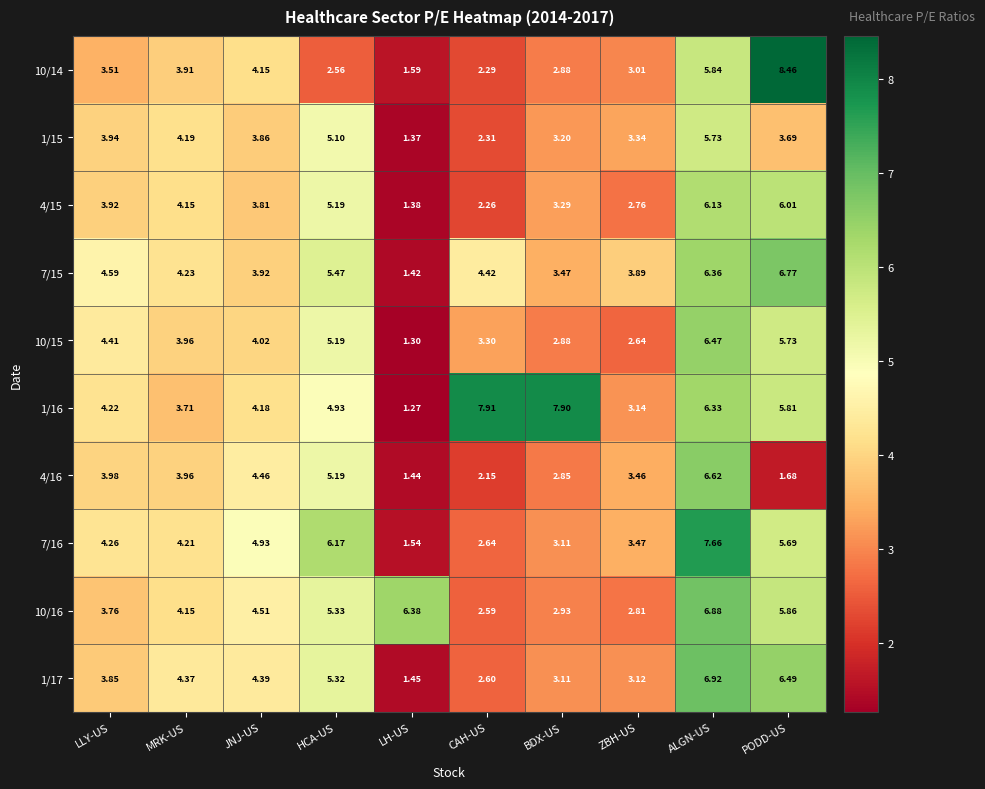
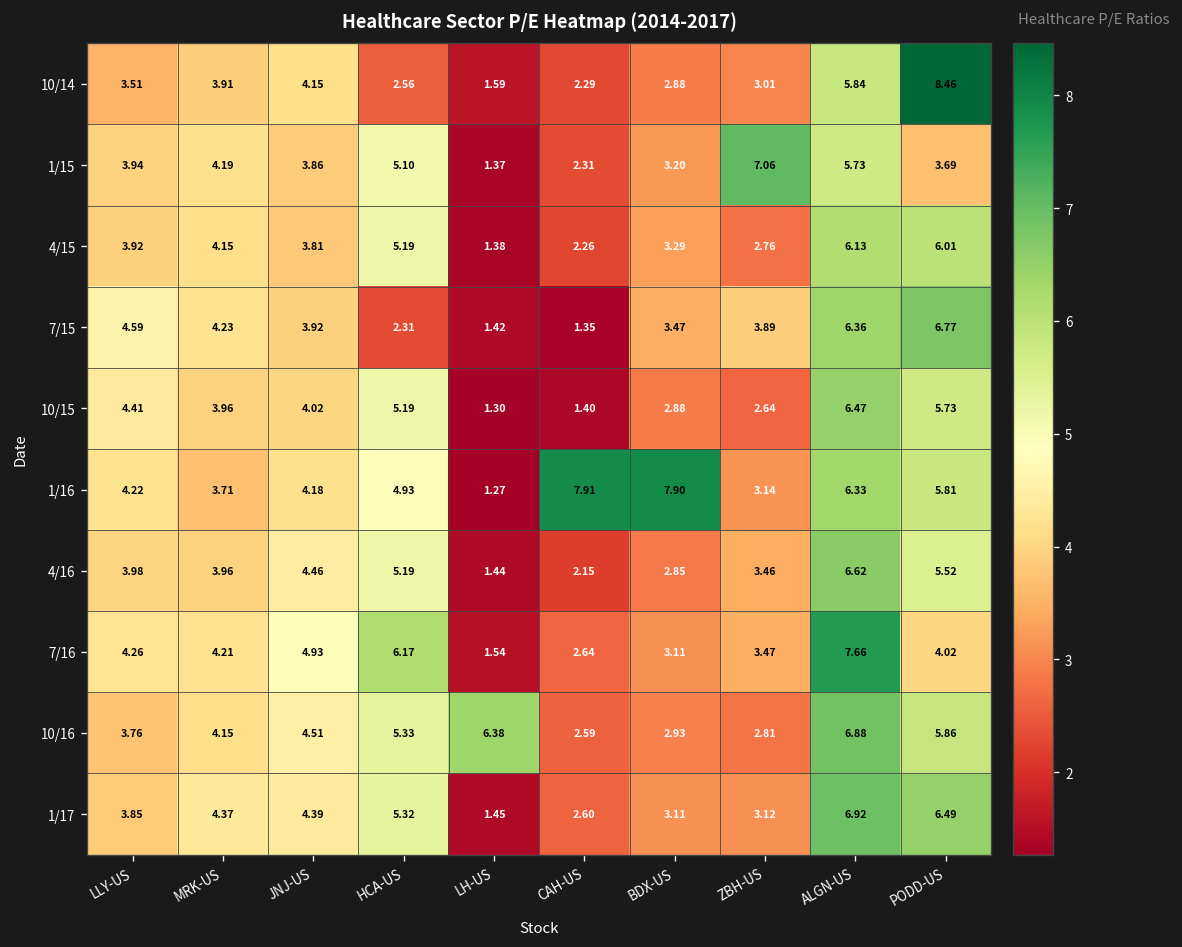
1/15, ZBH-US: 3.34 -> 7.06
7/15, HCA-US: 5.47 -> 2.31
7/15, CAH-US: 4.42 -> 1.35
10/15, CAH-US: 3.30 -> 1.40
4/16, PODD-US: 1.68 -> 5.52
7/16, PODD-US: 5.69 -> 4.02
